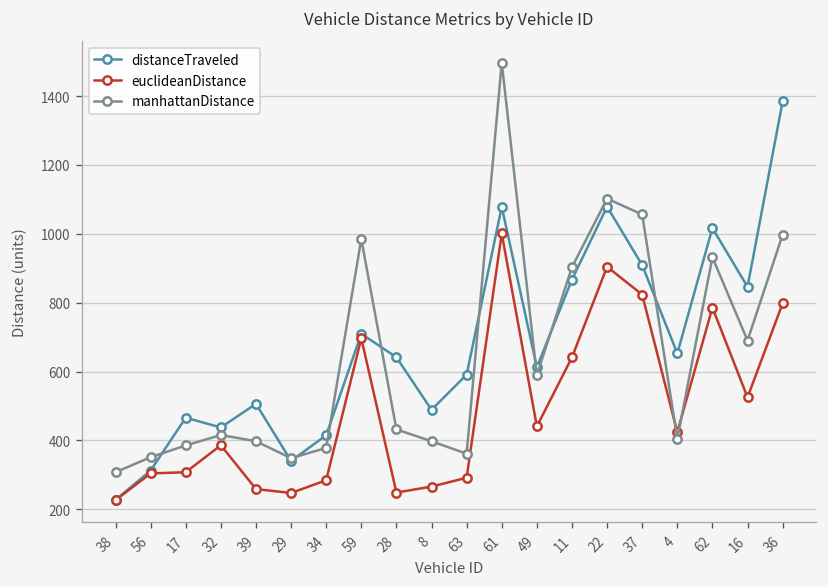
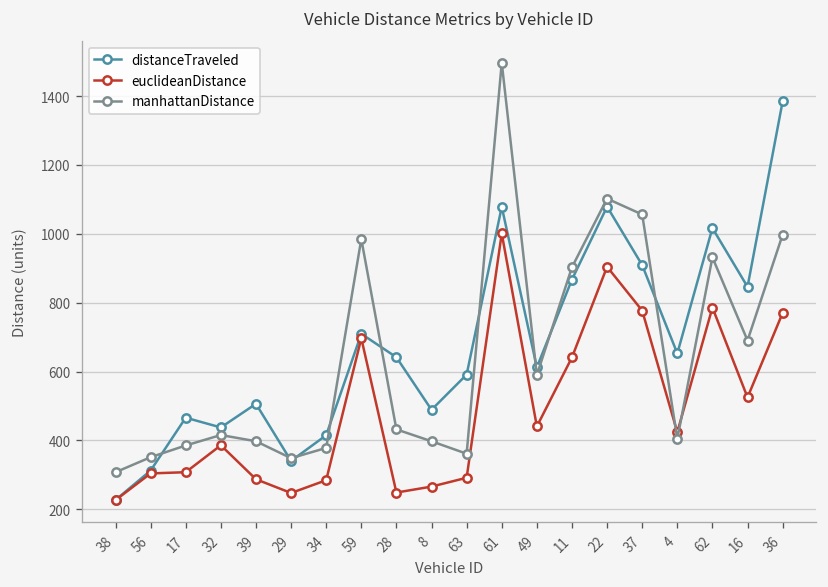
euclideanDistance, 39: 260 -> 290
euclideanDistance, 37: 820 -> 780
euclideanDistance, 36: 800 -> 770
